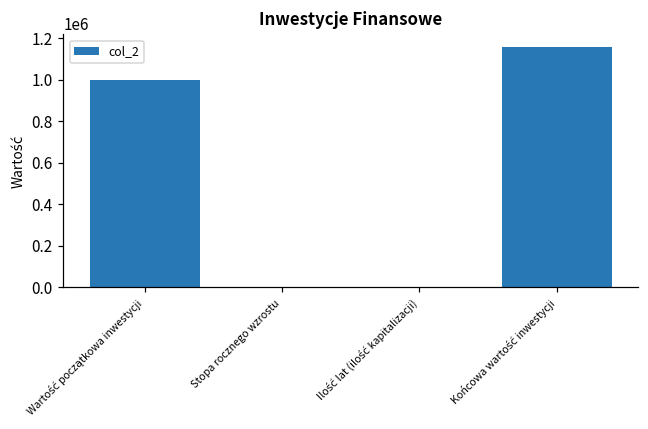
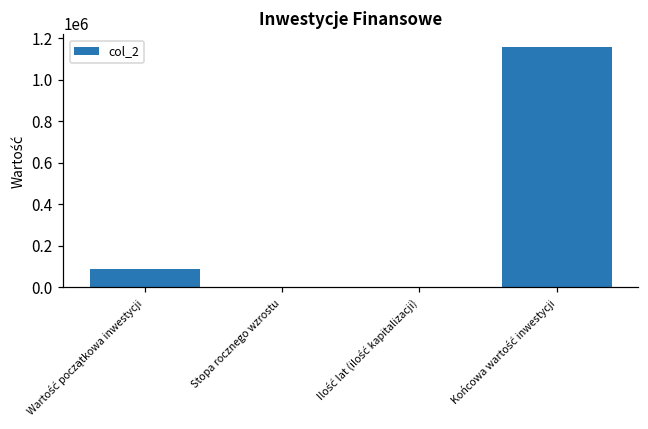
Wartość początkowa inwestycji: 1000000 -> 90000
